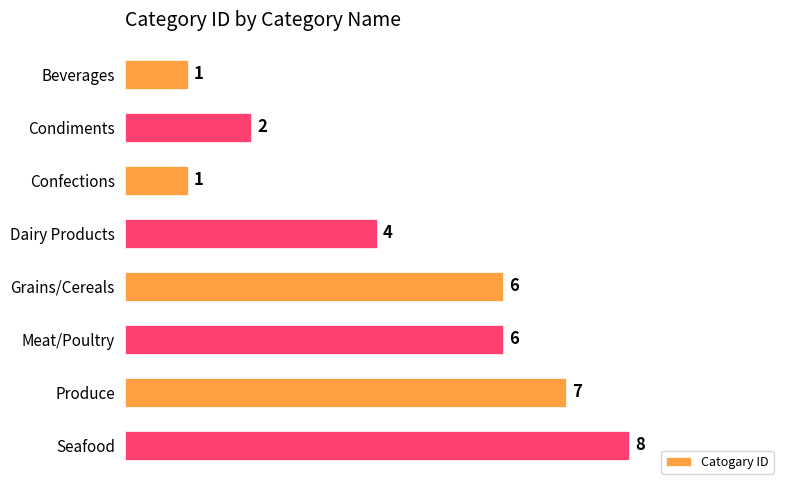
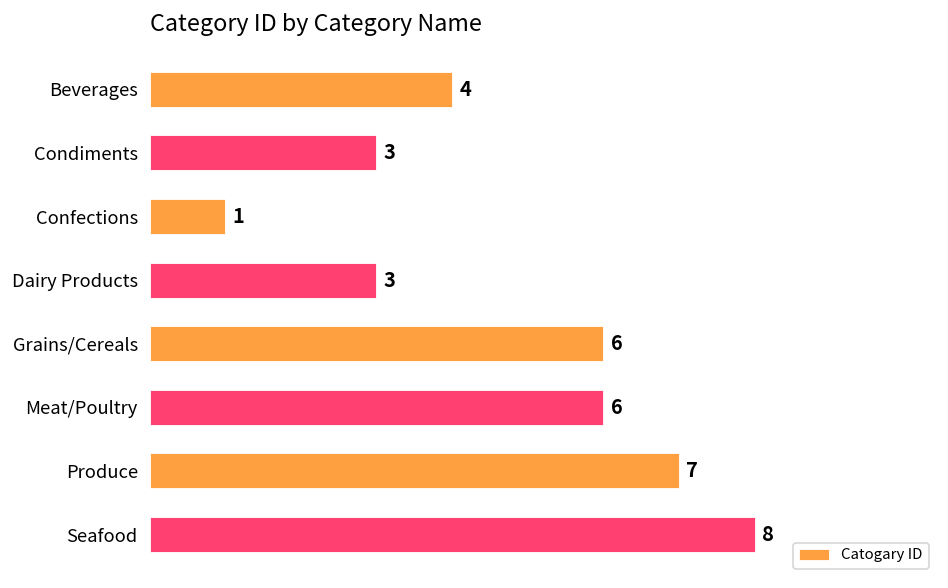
Beverages: 1 -> 4
Condiments: 2 -> 3
Dairy Products: 4 -> 3
